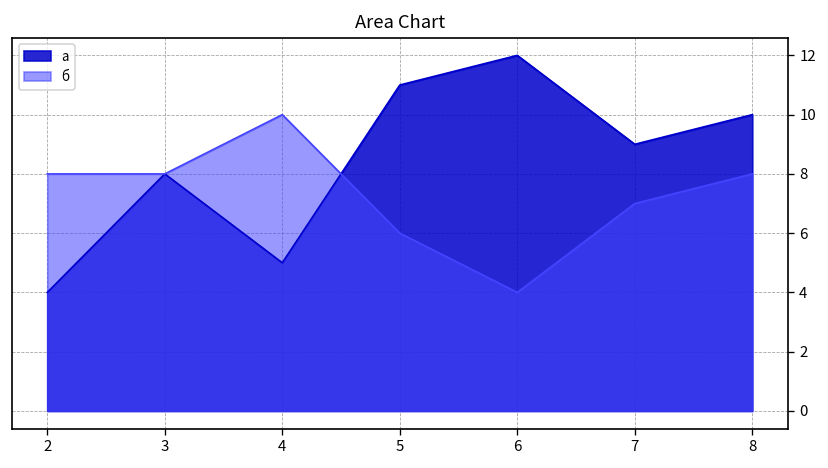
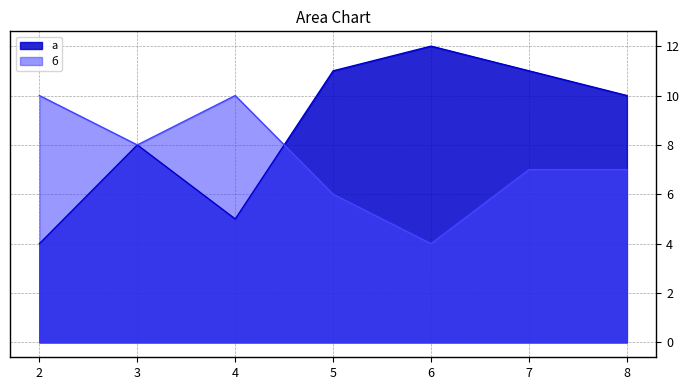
б, 2: 8 -> 10
а, 7: 9 -> 11
б, 8: 8 -> 7
